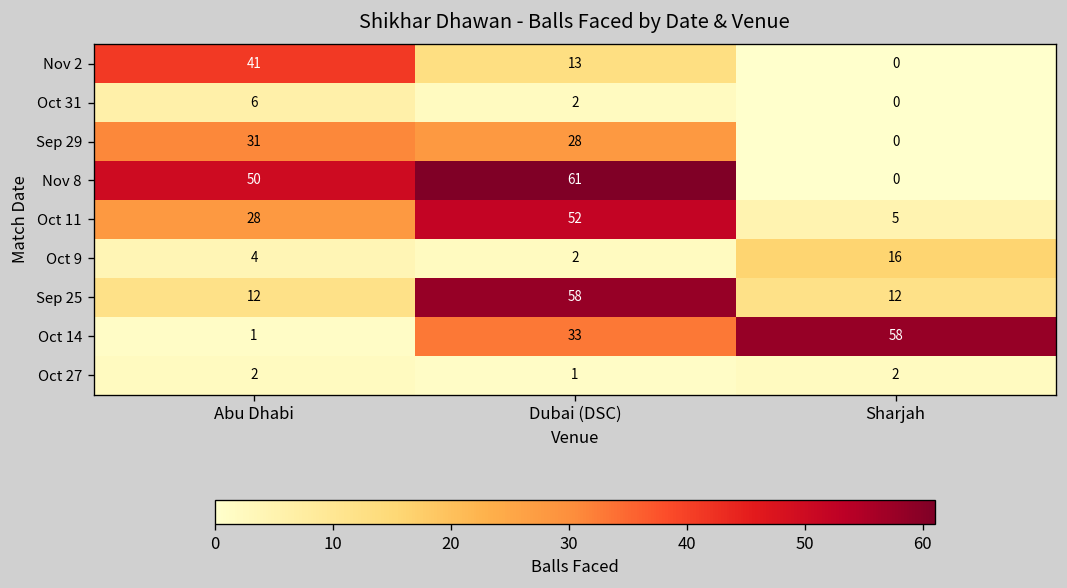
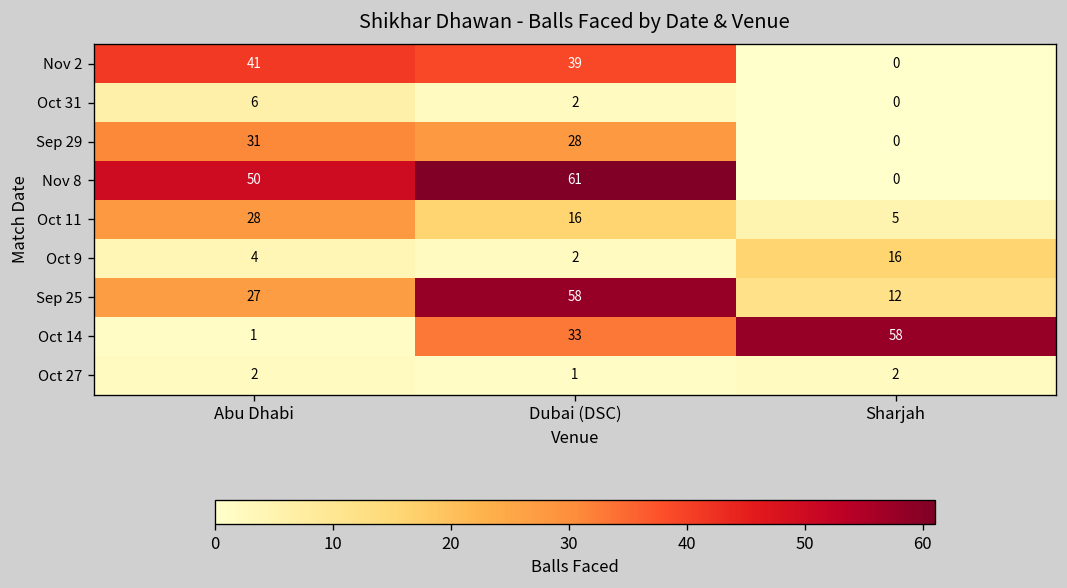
Nov 2, Dubai (DSC): 13 -> 39
Oct 11, Dubai (DSC): 52 -> 16
Sep 25, Abu Dhabi: 12 -> 27
